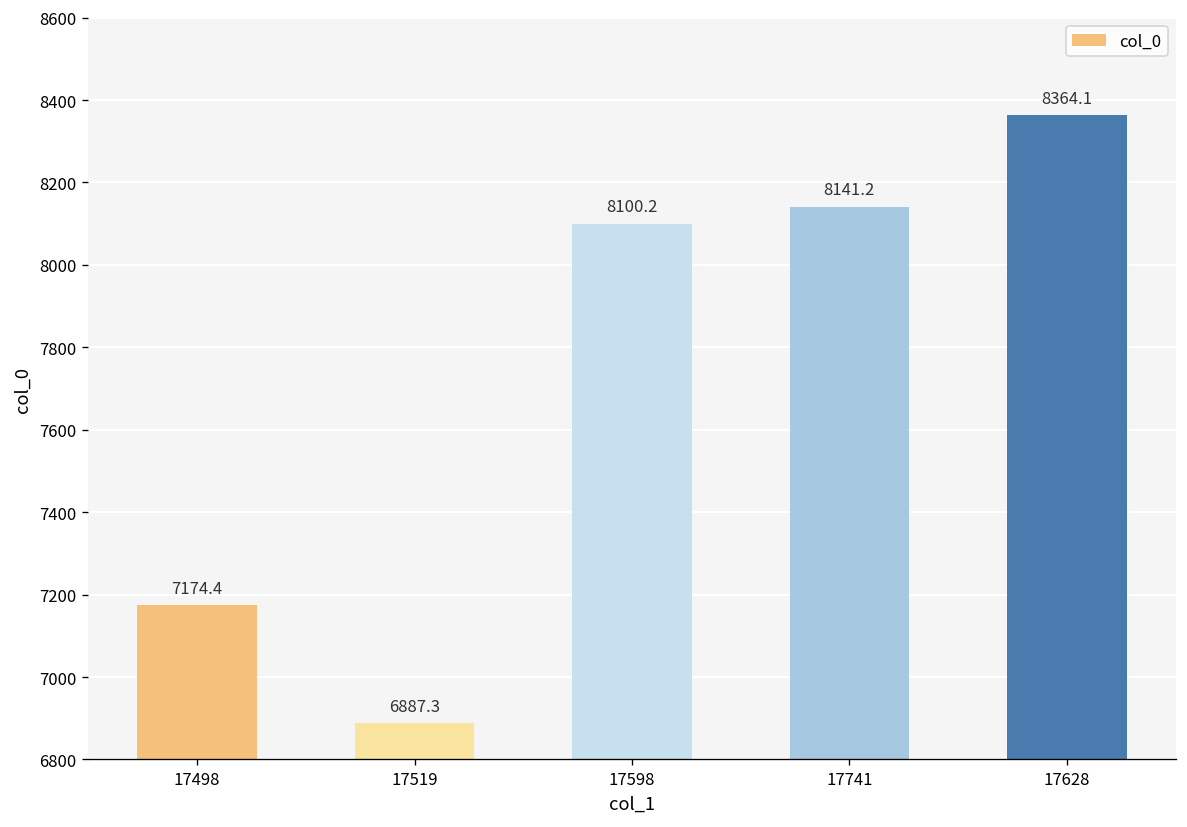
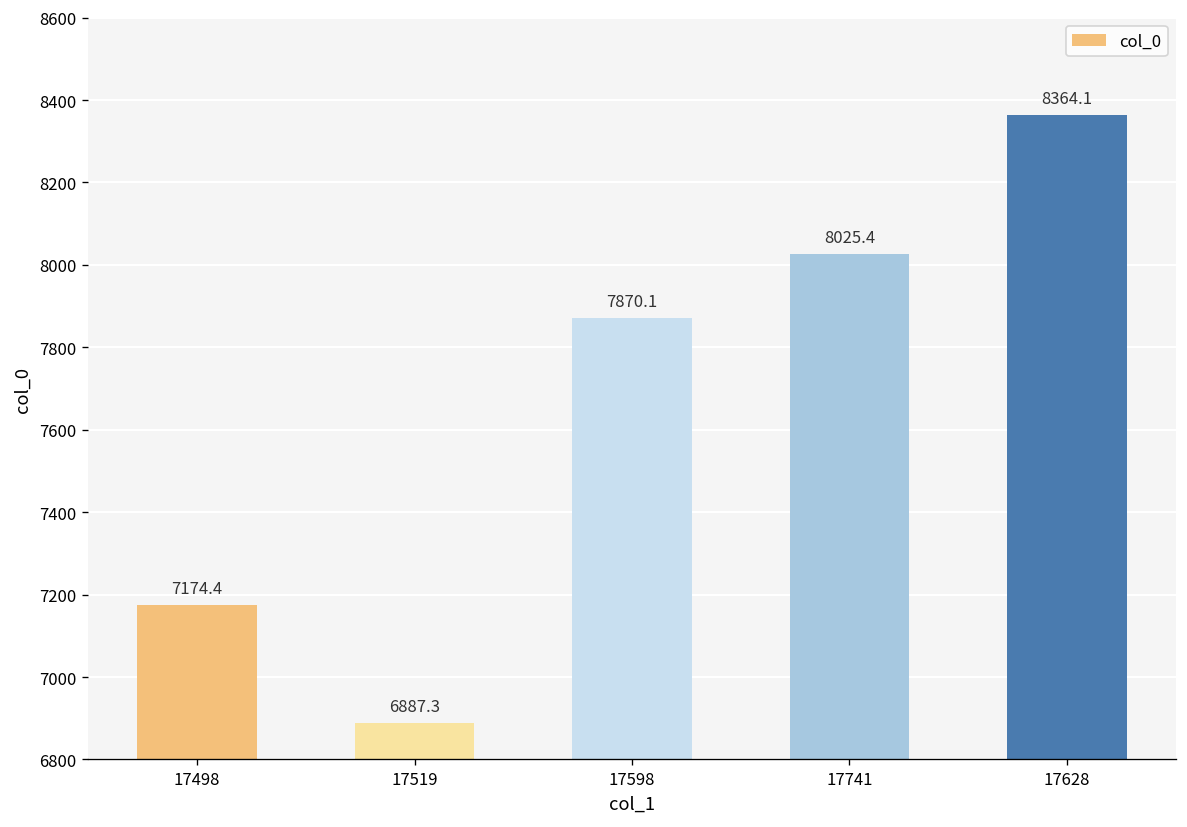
17598: 8100.2 -> 7870.1
17741: 8141.2 -> 8025.4
